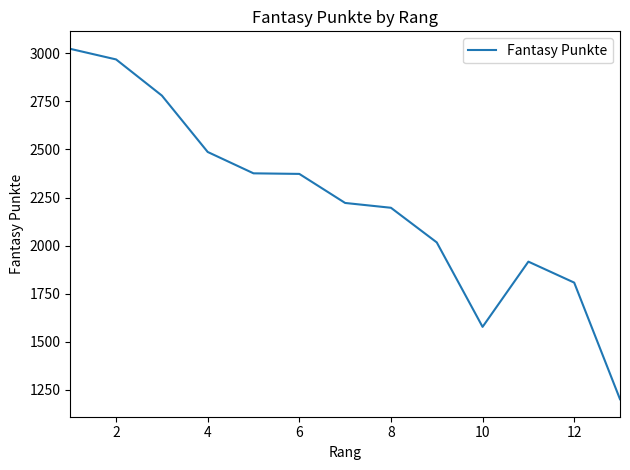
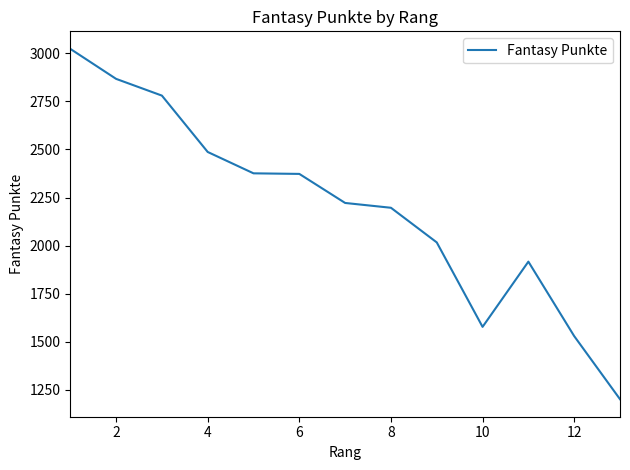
2: 2970 -> 2870
12: 1810 -> 1530
